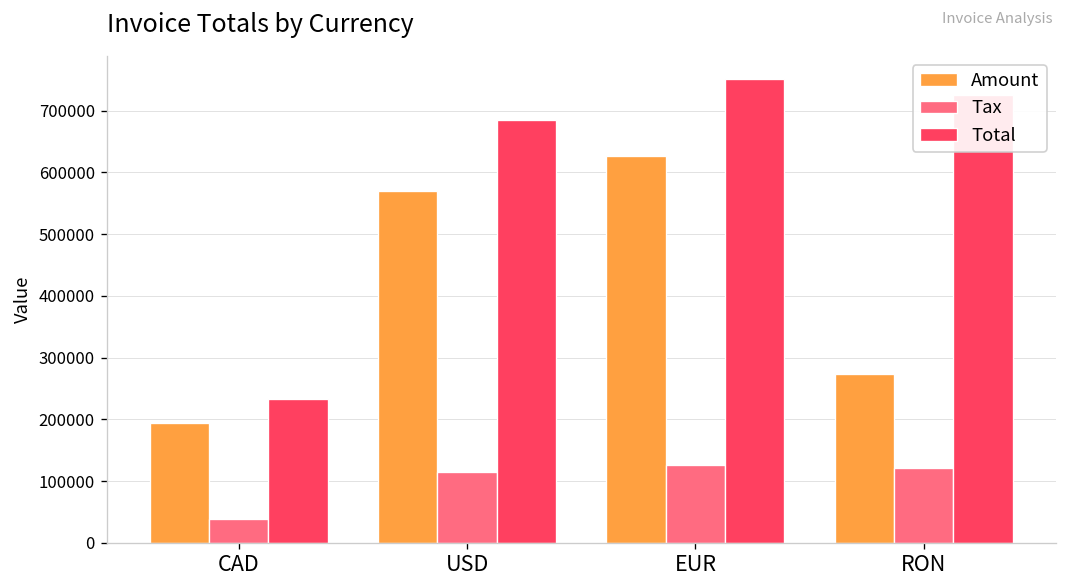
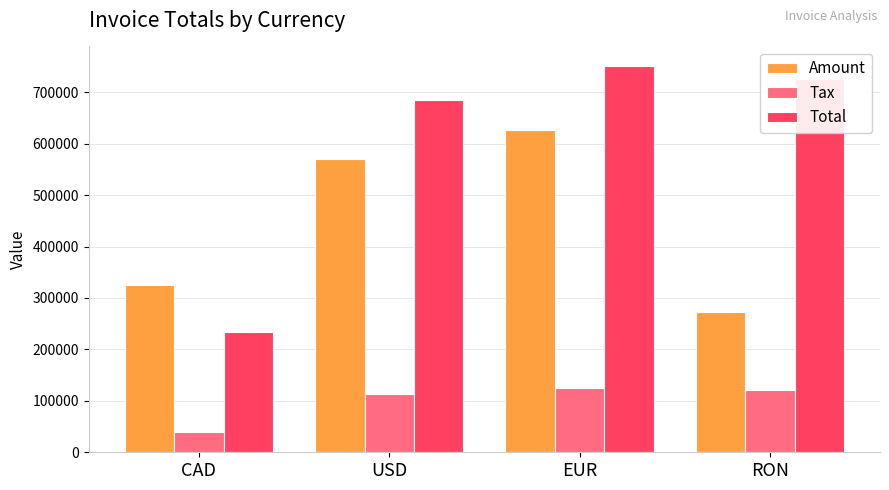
Amount, CAD: 190000 -> 330000
